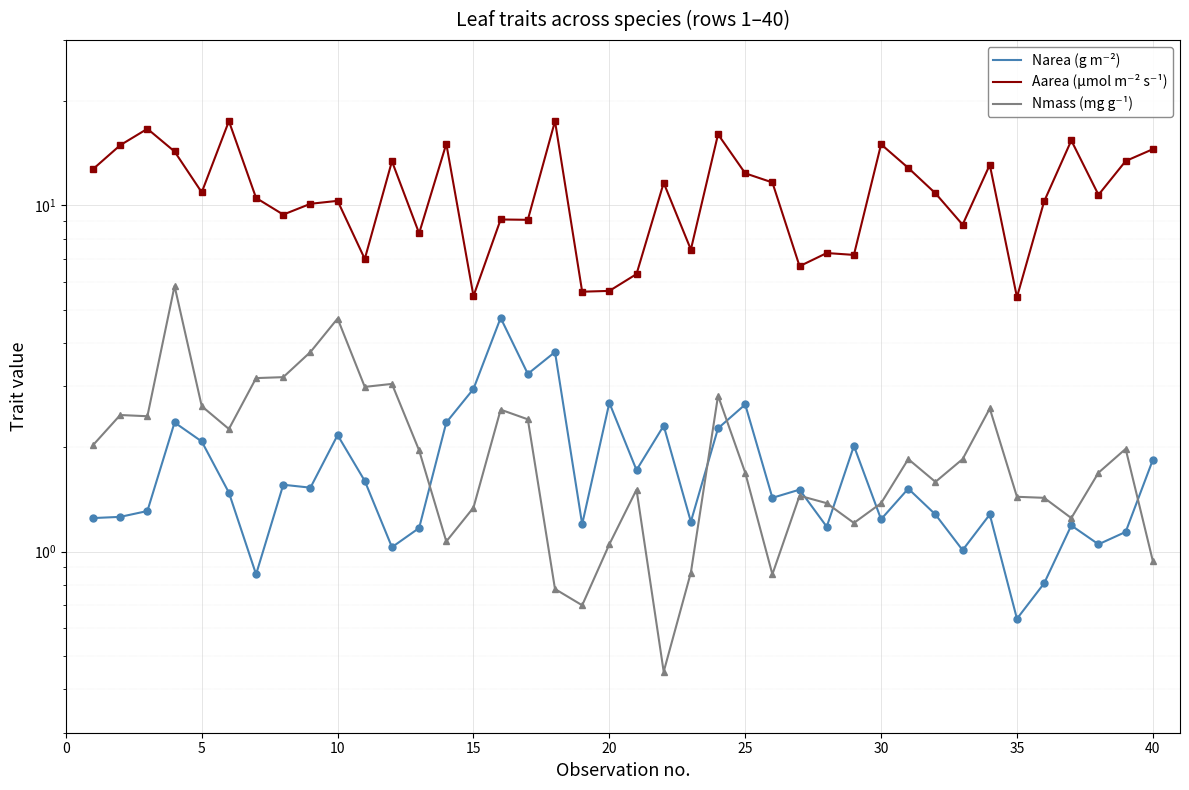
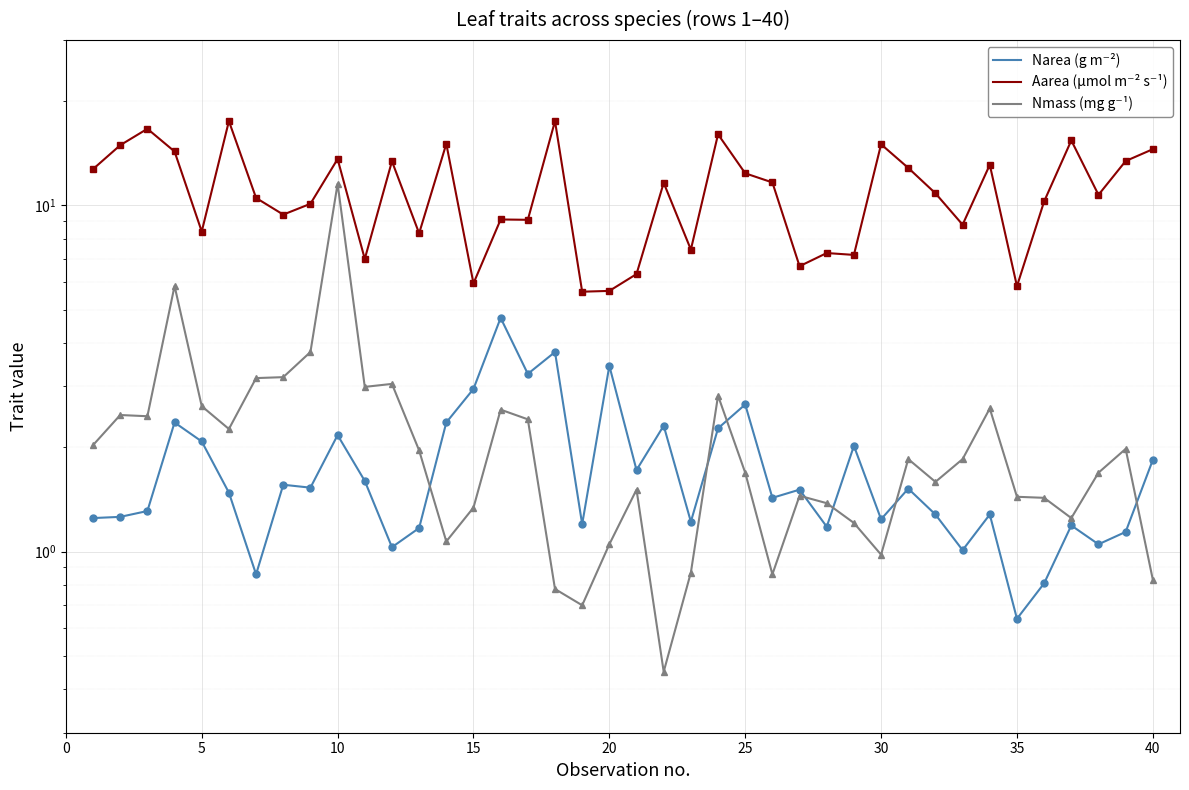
Aarea (µmol m⁻² s⁻¹), 5: 10.9 -> 8.4
Aarea (µmol m⁻² s⁻¹), 10: 10.3 -> 13.6
Nmass (mg g⁻¹), 10: 4.7 -> 11.5
Aarea (µmol m⁻² s⁻¹), 15: 5.5 -> 6.0
Narea (g m⁻²), 20: 2.7 -> 3.4
Nmass (mg g⁻¹), 30: 1.38 -> 0.98
Aarea (µmol m⁻² s⁻¹), 35: 5.4 -> 5.8
Nmass (mg g⁻¹), 40: 0.94 -> 0.83
